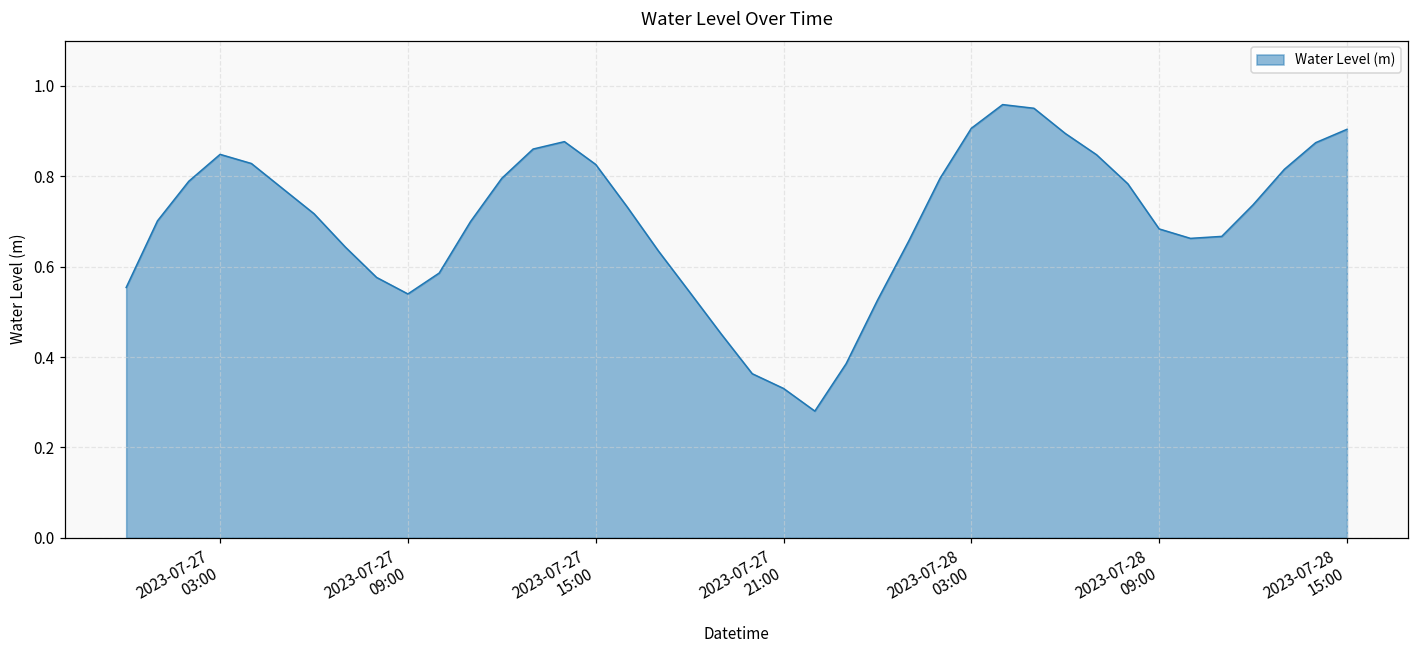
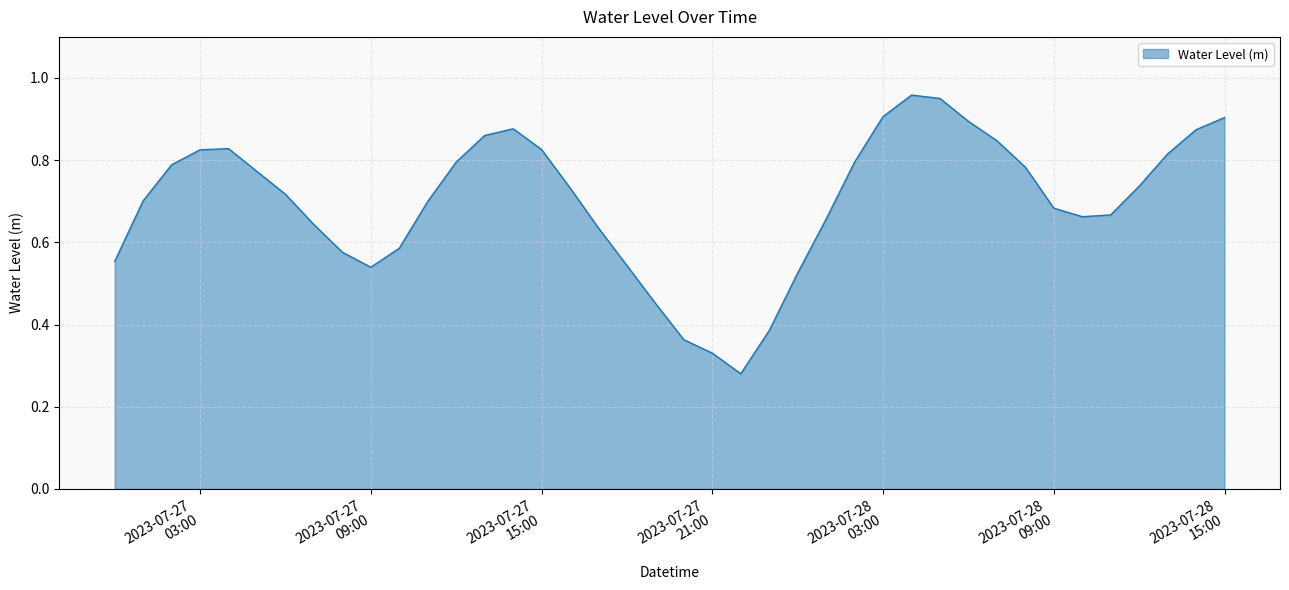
2023-07-27 03:00: 0.85 -> 0.83
